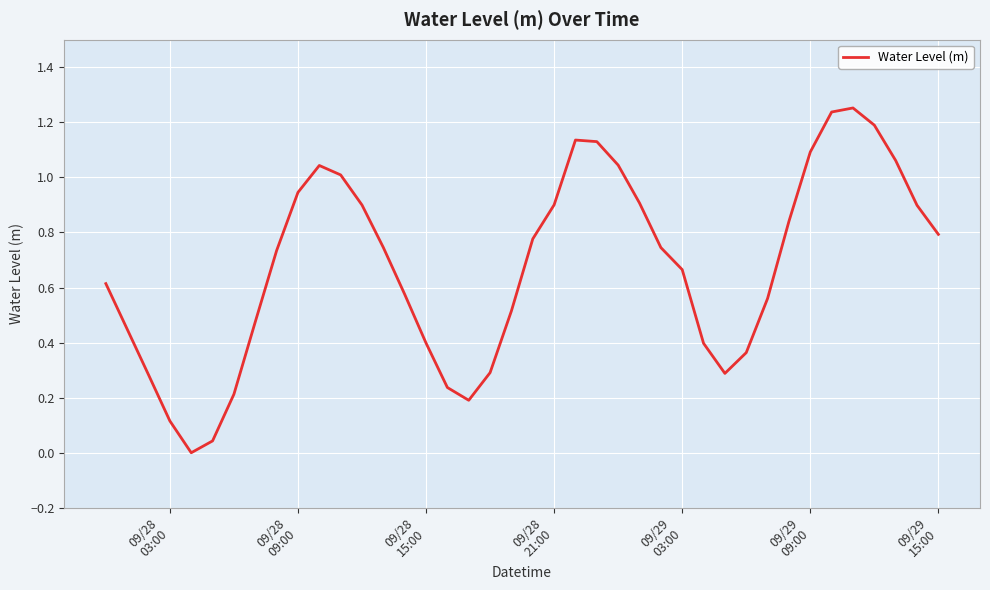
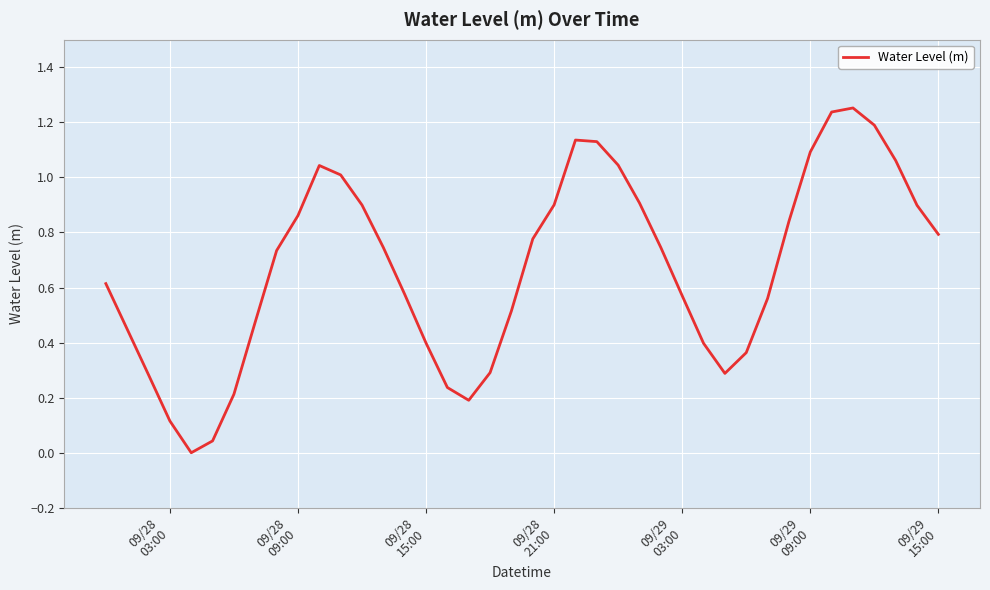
09/28 09:00: 0.95 -> 0.86
09/29 03:00: 0.66 -> 0.57
